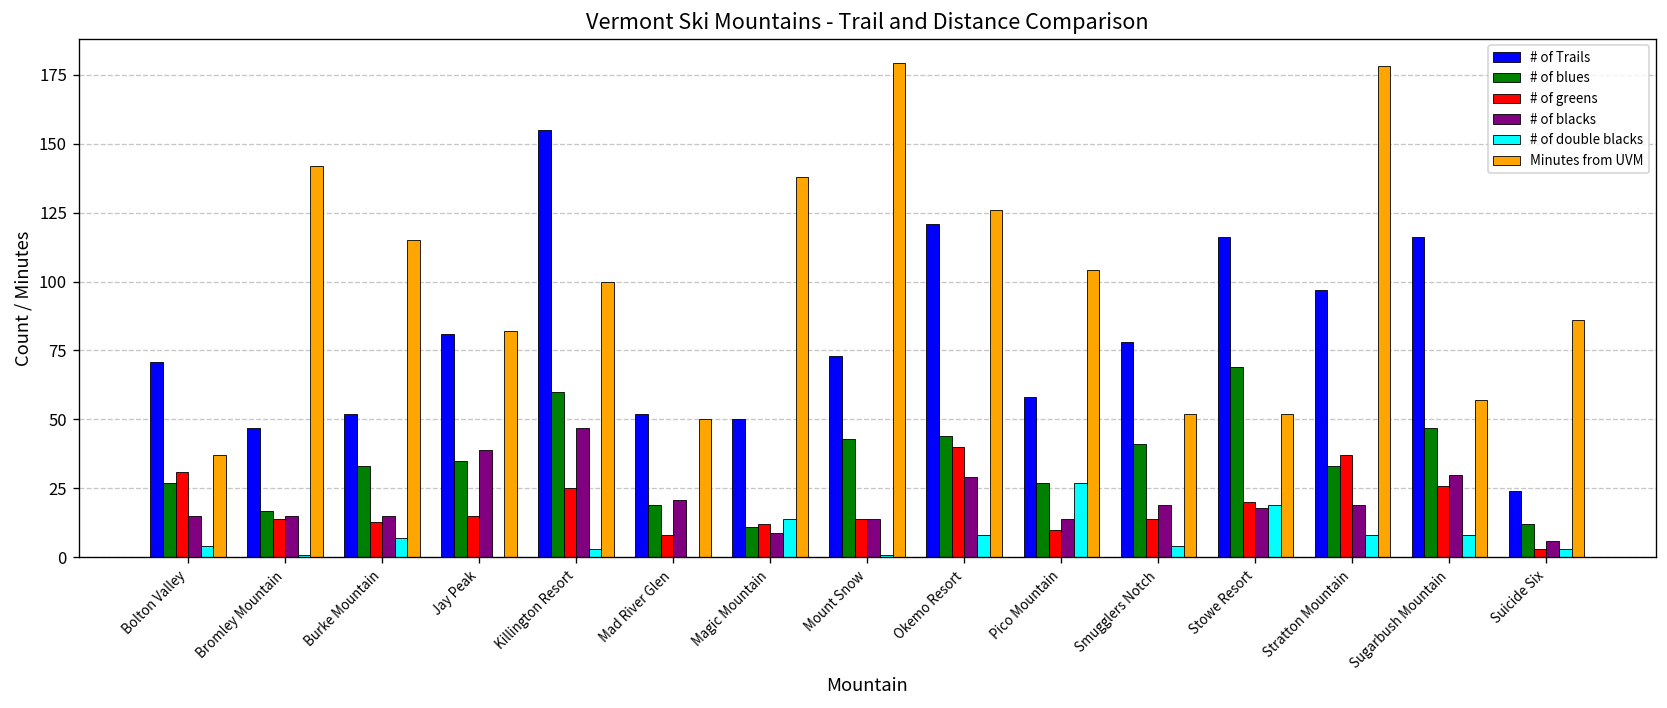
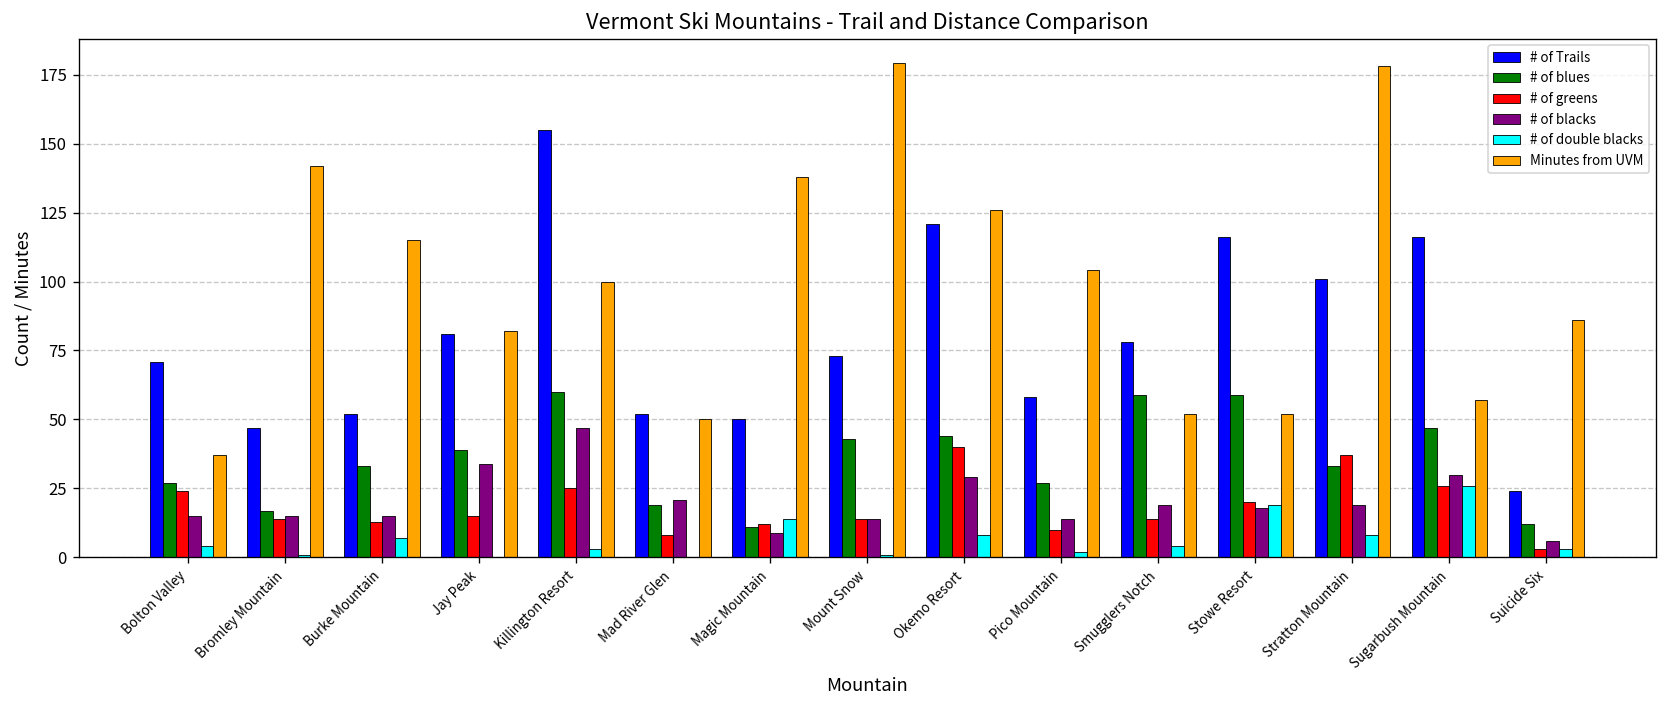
# of greens, Bolton Valley: 31 -> 24
# of blues, Jay Peak: 35 -> 39
# of blacks, Jay Peak: 39 -> 34
# of double blacks, Pico Mountain: 27 -> 2
# of blues, Smugglers Notch: 41 -> 59
# of blues, Stowe Resort: 69 -> 59
# of Trails, Stratton Mountain: 97 -> 101
# of double blacks, Sugarbush Mountain: 8 -> 26
